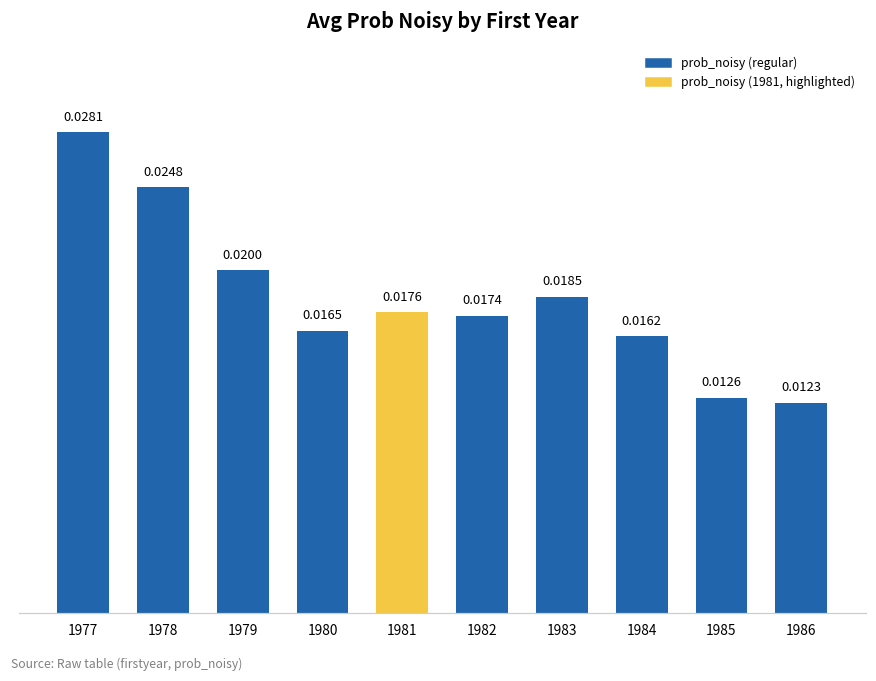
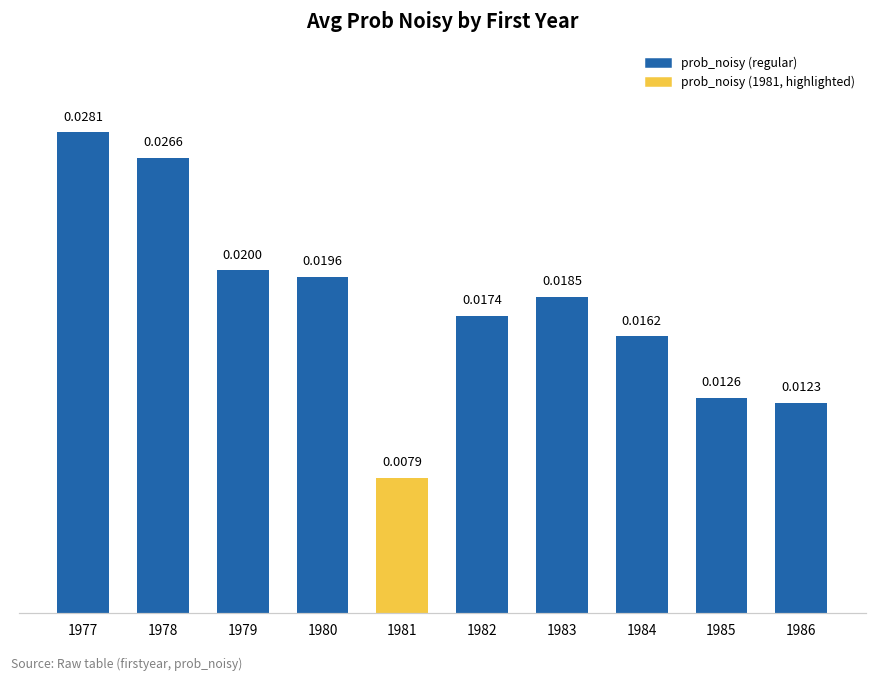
1978: 0.0248 -> 0.0266
1980: 0.0165 -> 0.0196
1981: 0.0176 -> 0.0079
